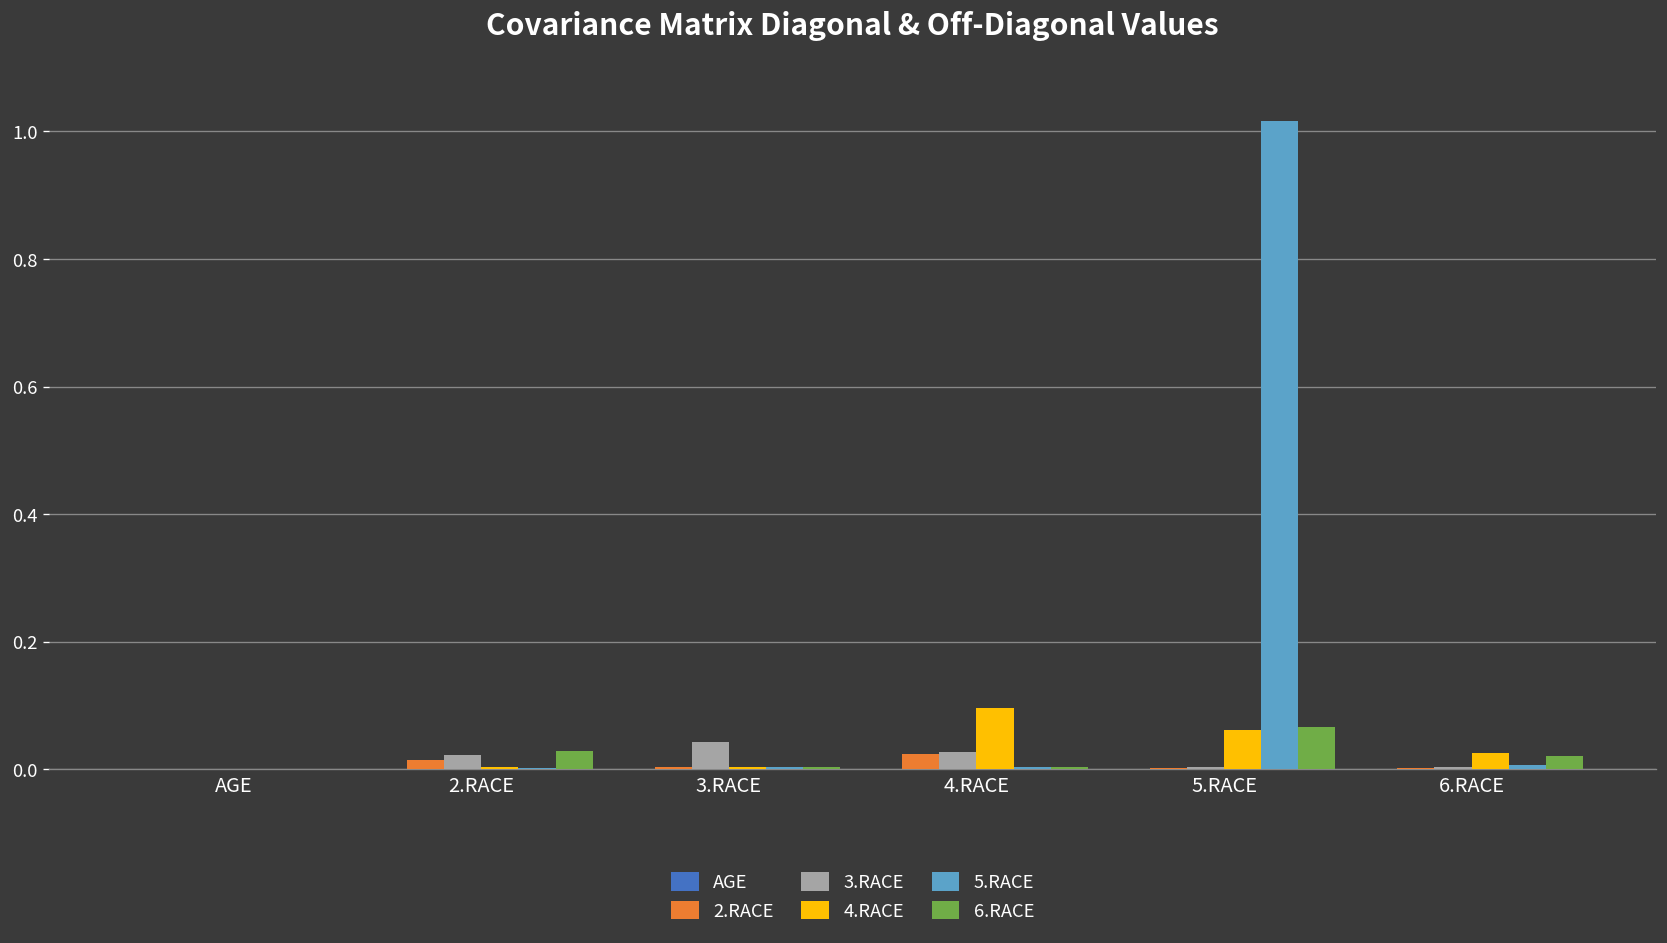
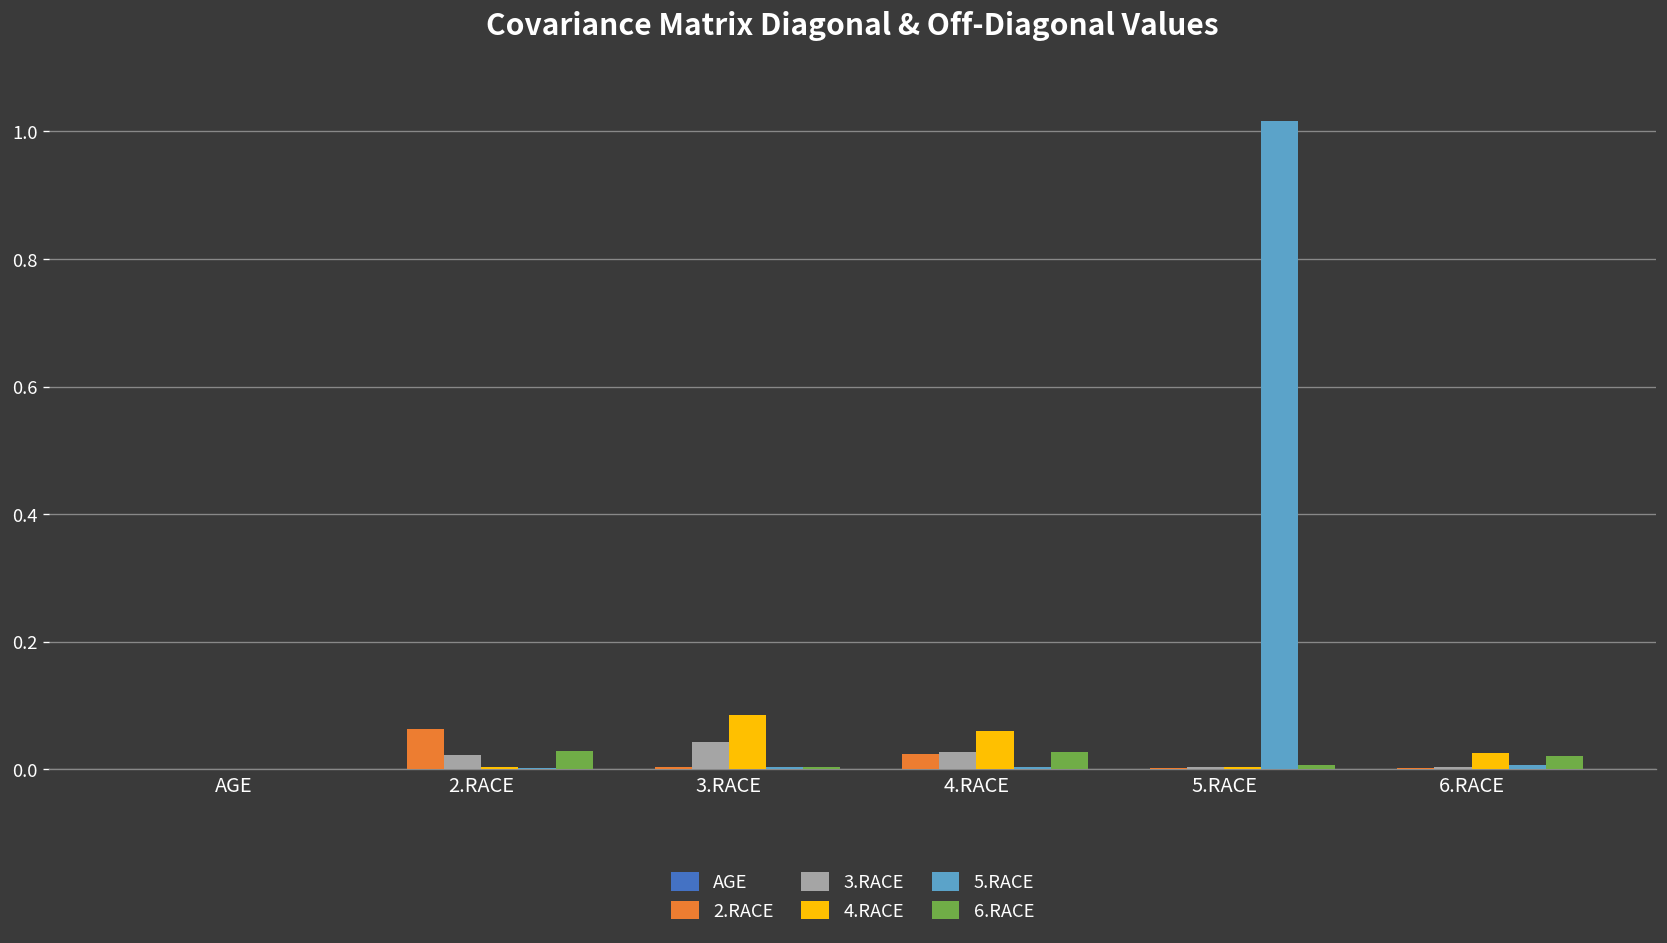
2.RACE, 2.RACE: 0.01 -> 0.06
4.RACE, 3.RACE: 0.00 -> 0.09
4.RACE, 4.RACE: 0.10 -> 0.06
6.RACE, 4.RACE: 0.00 -> 0.03
4.RACE, 5.RACE: 0.06 -> 0.00
6.RACE, 5.RACE: 0.07 -> 0.01
